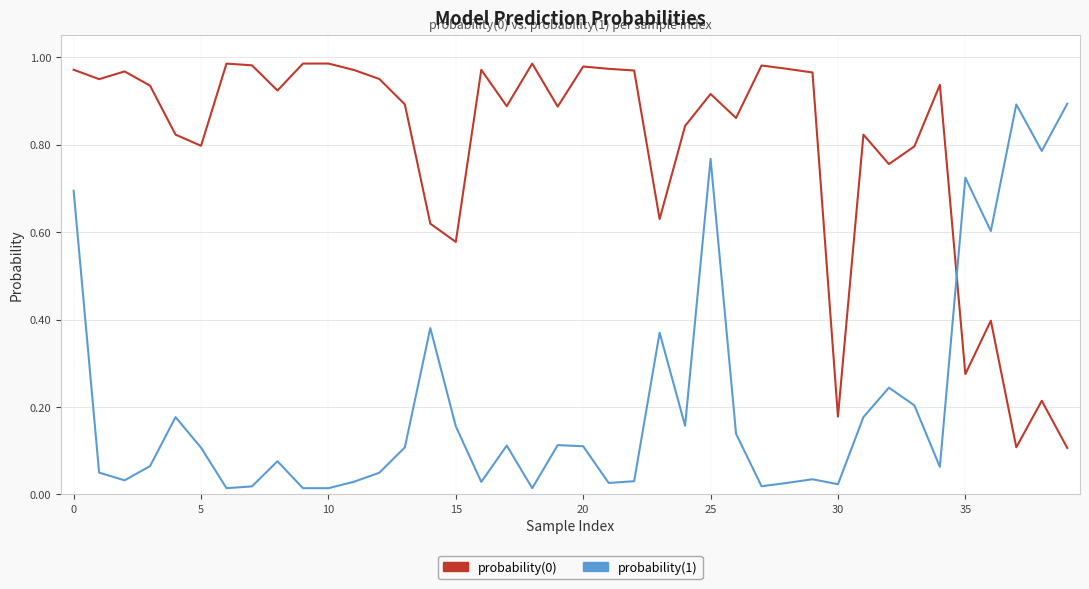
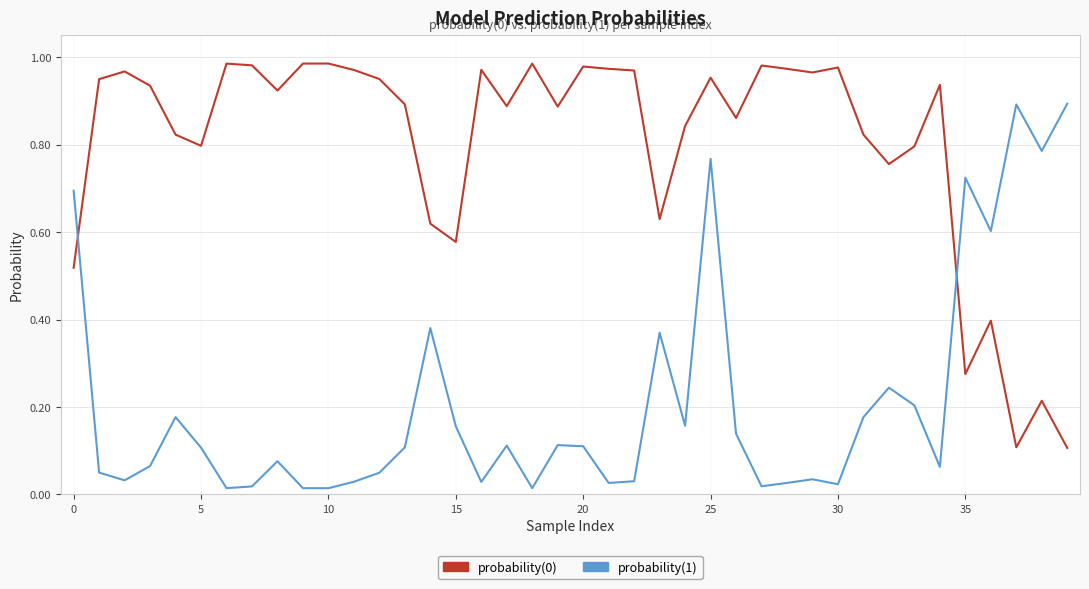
probability(0), 0: 0.97 -> 0.52
probability(0), 25: 0.92 -> 0.95
probability(0), 30: 0.18 -> 0.98
